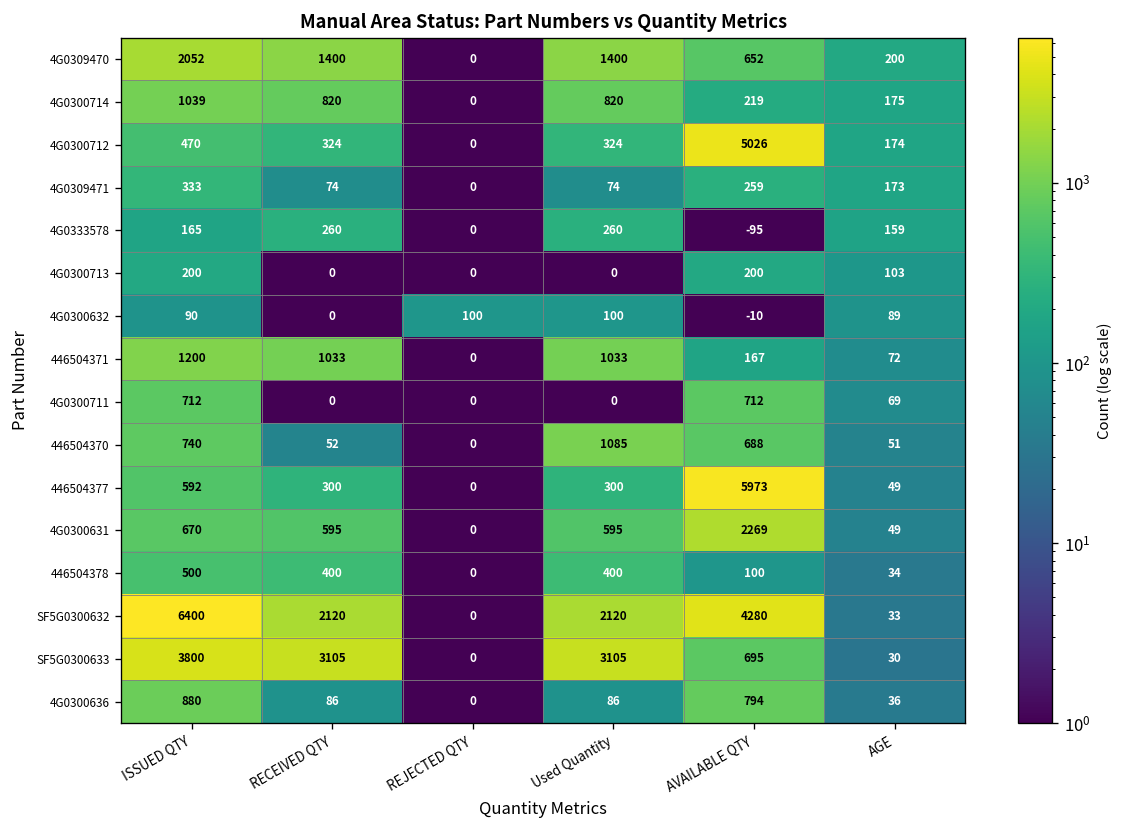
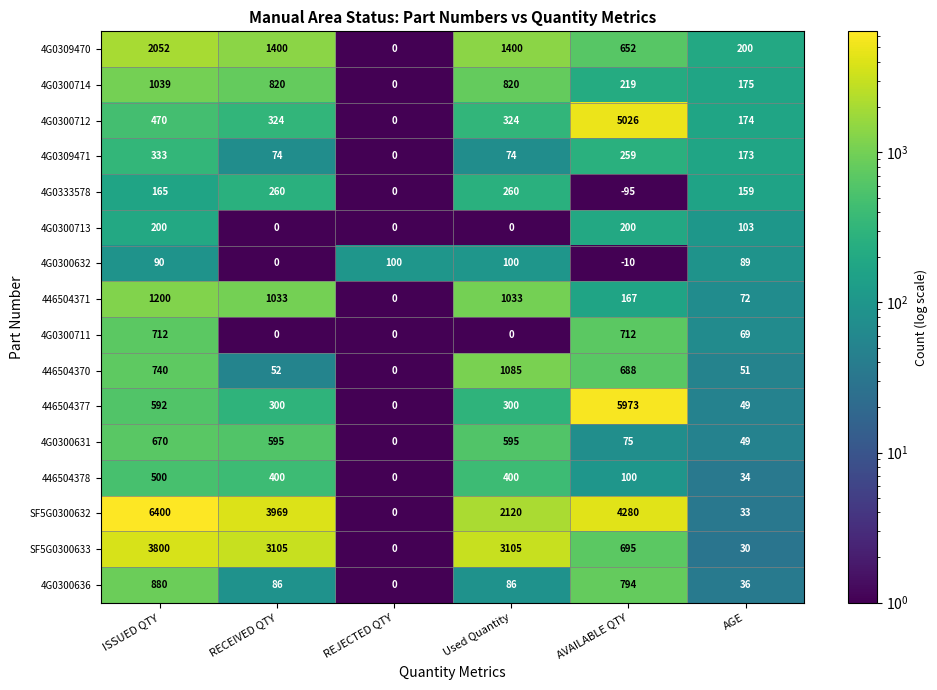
4G0300631, AVAILABLE QTY: 2269 -> 75
SF5G0300632, RECEIVED QTY: 2120 -> 3969
